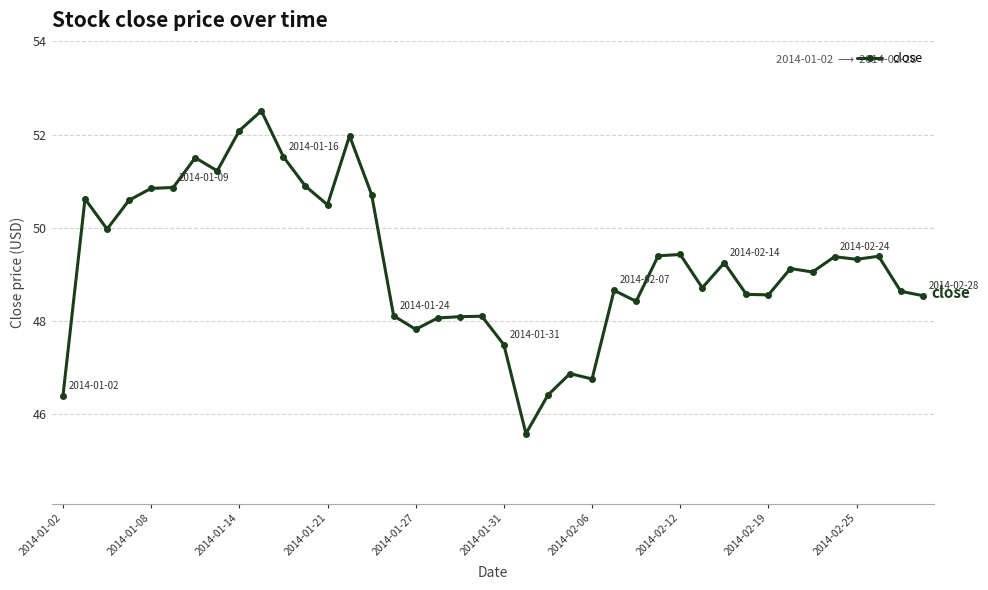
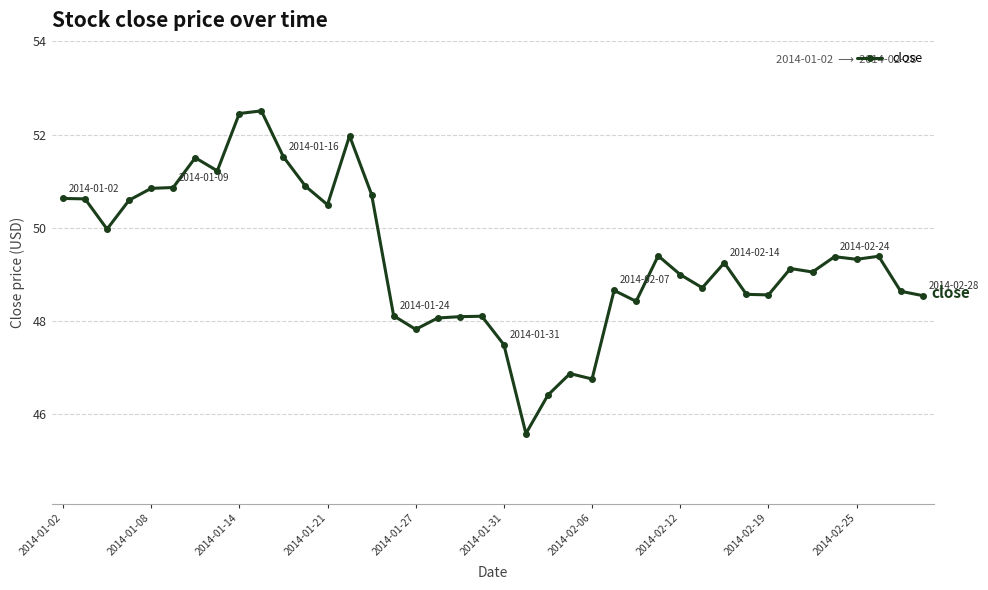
2014-01-02: 46.4 -> 50.6
2014-01-14: 52.1 -> 52.5
2014-02-12: 49.4 -> 49.0
